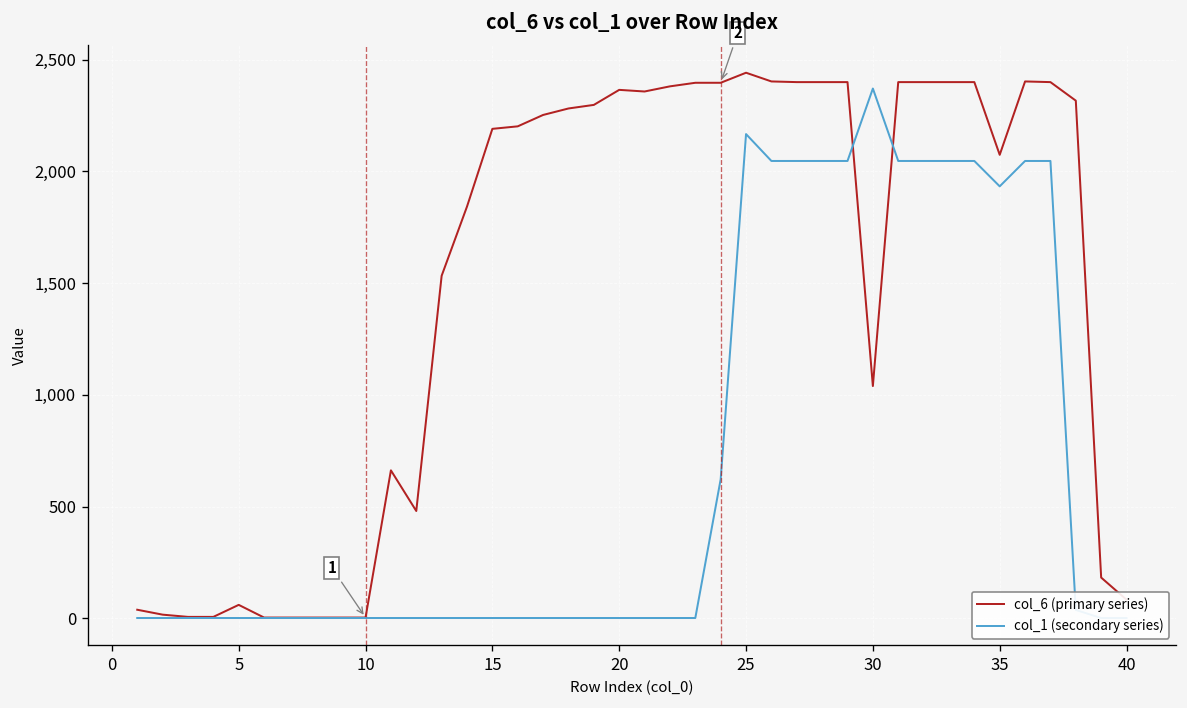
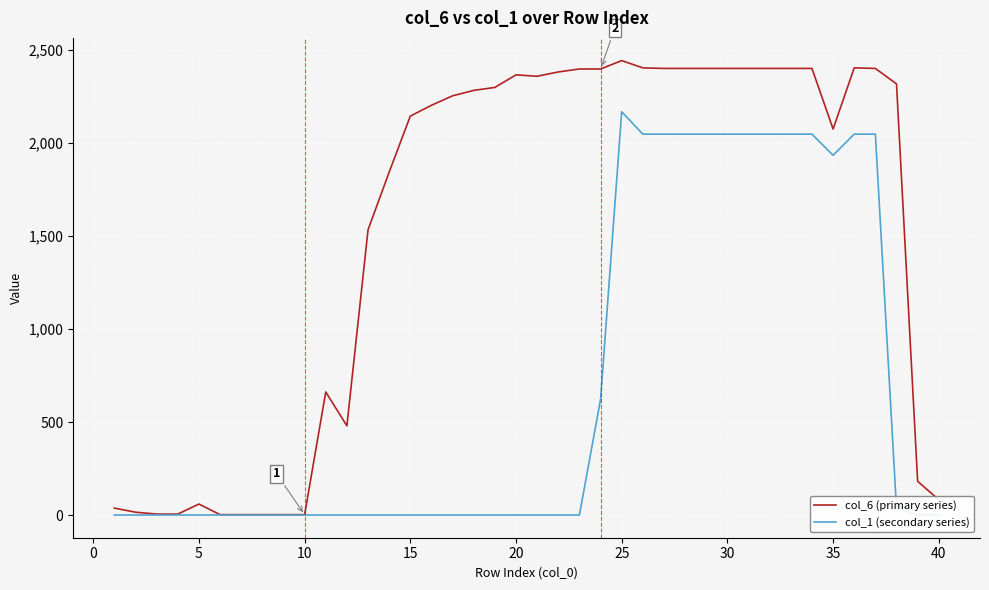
col_6 (primary series), 15: 2,190 -> 2,140
col_6 (primary series), 30: 1,040 -> 2,400
col_1 (secondary series), 30: 2,370 -> 2,050
